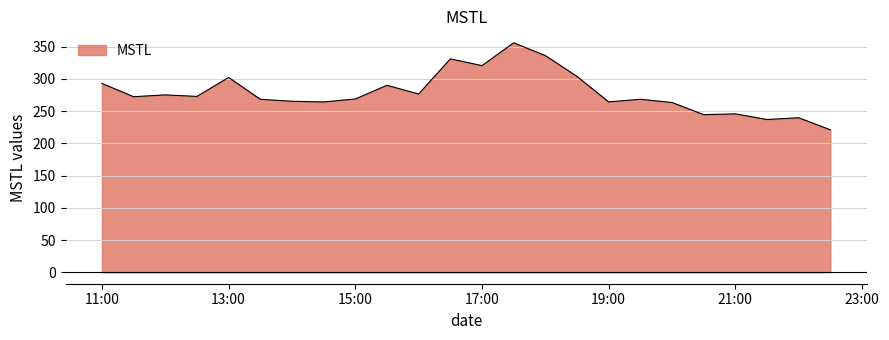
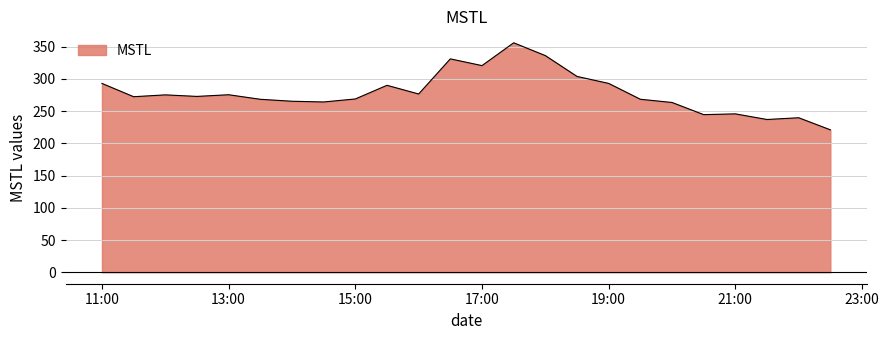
13:00: 300 -> 280
19:00: 260 -> 290
